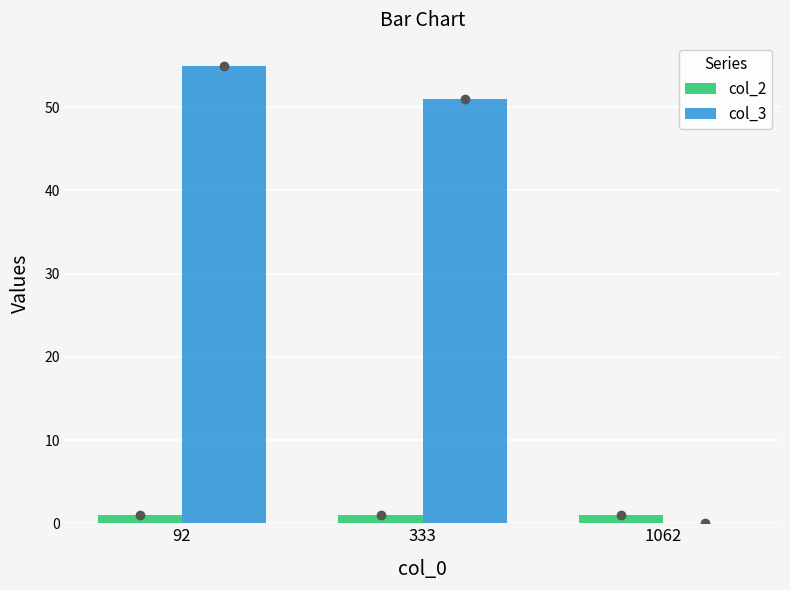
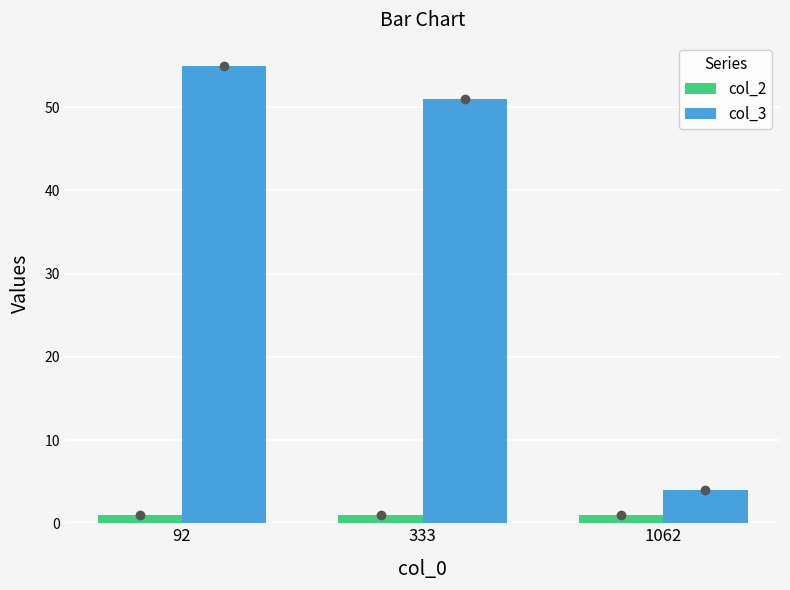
col_3, 1062: 0 -> 4
